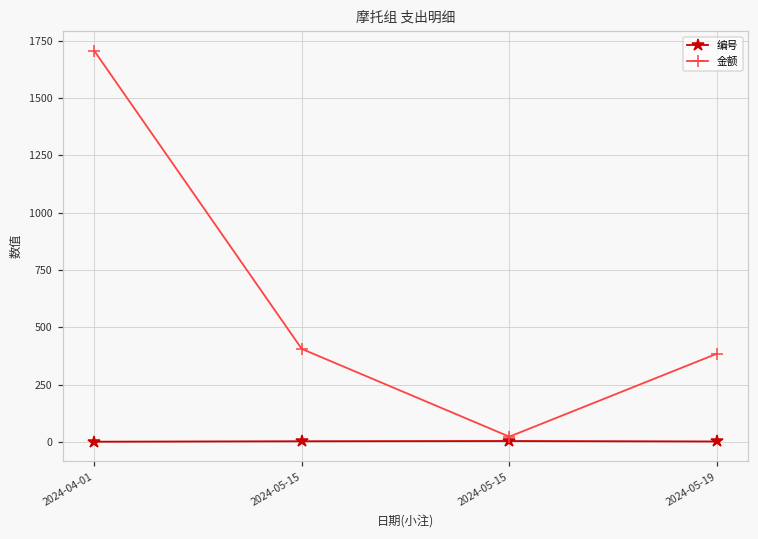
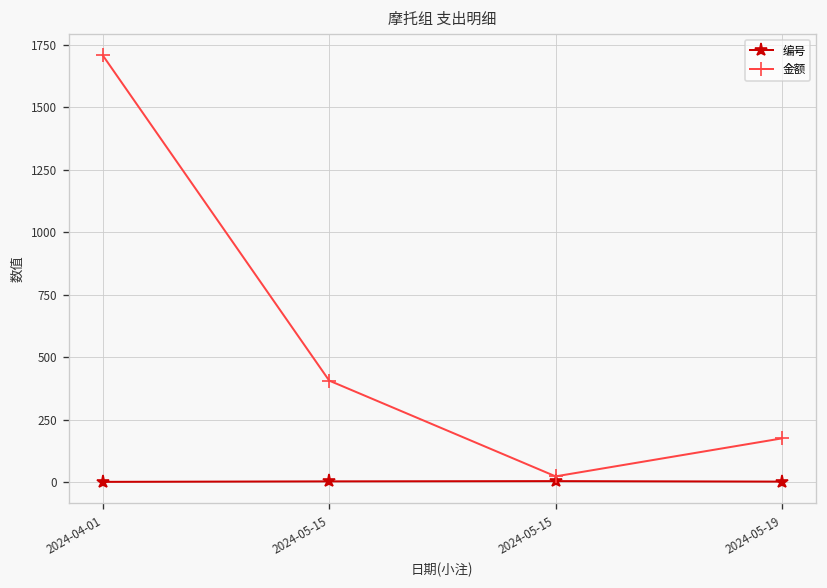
金额, 2024-05-19: 390 -> 180
